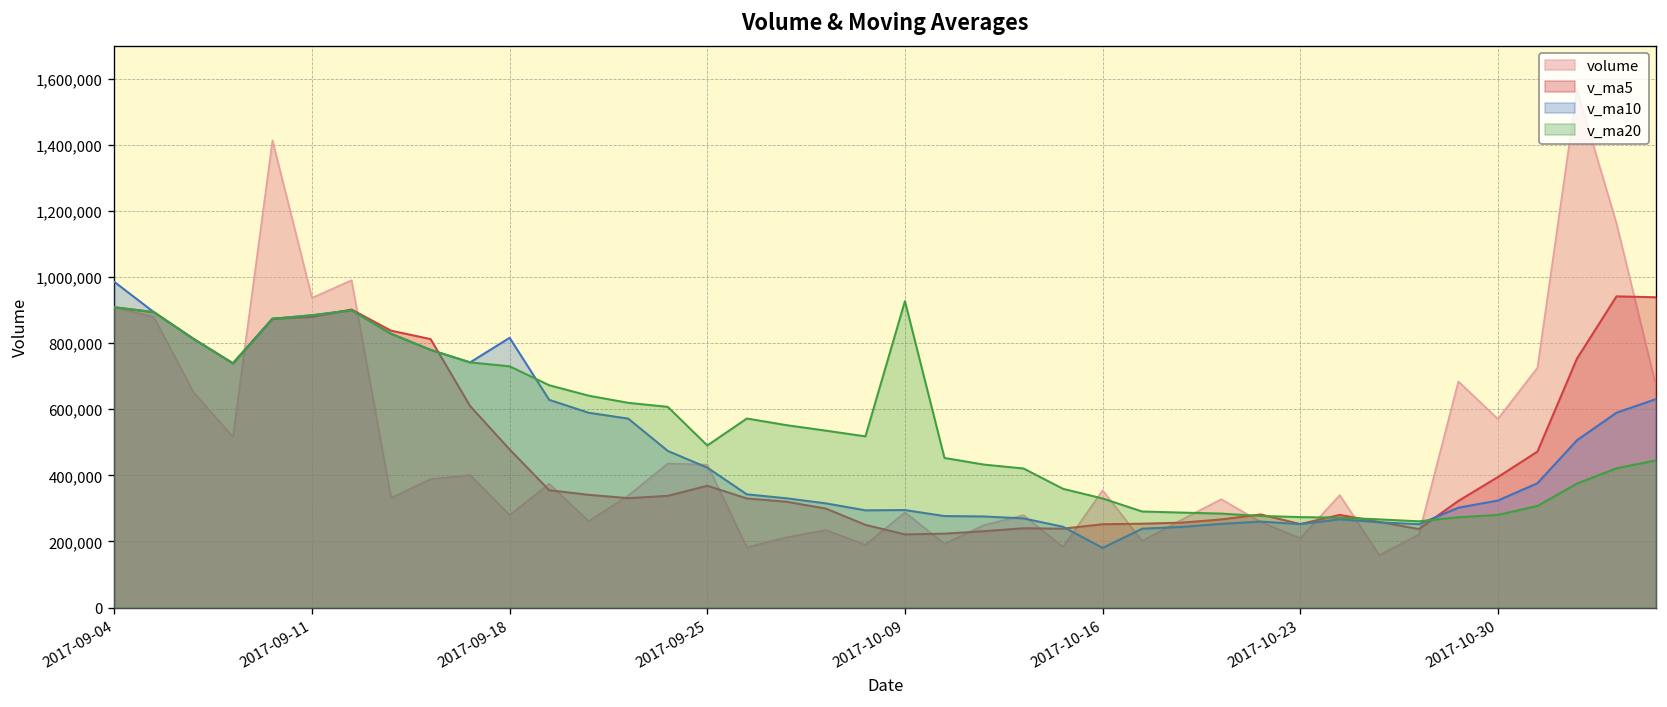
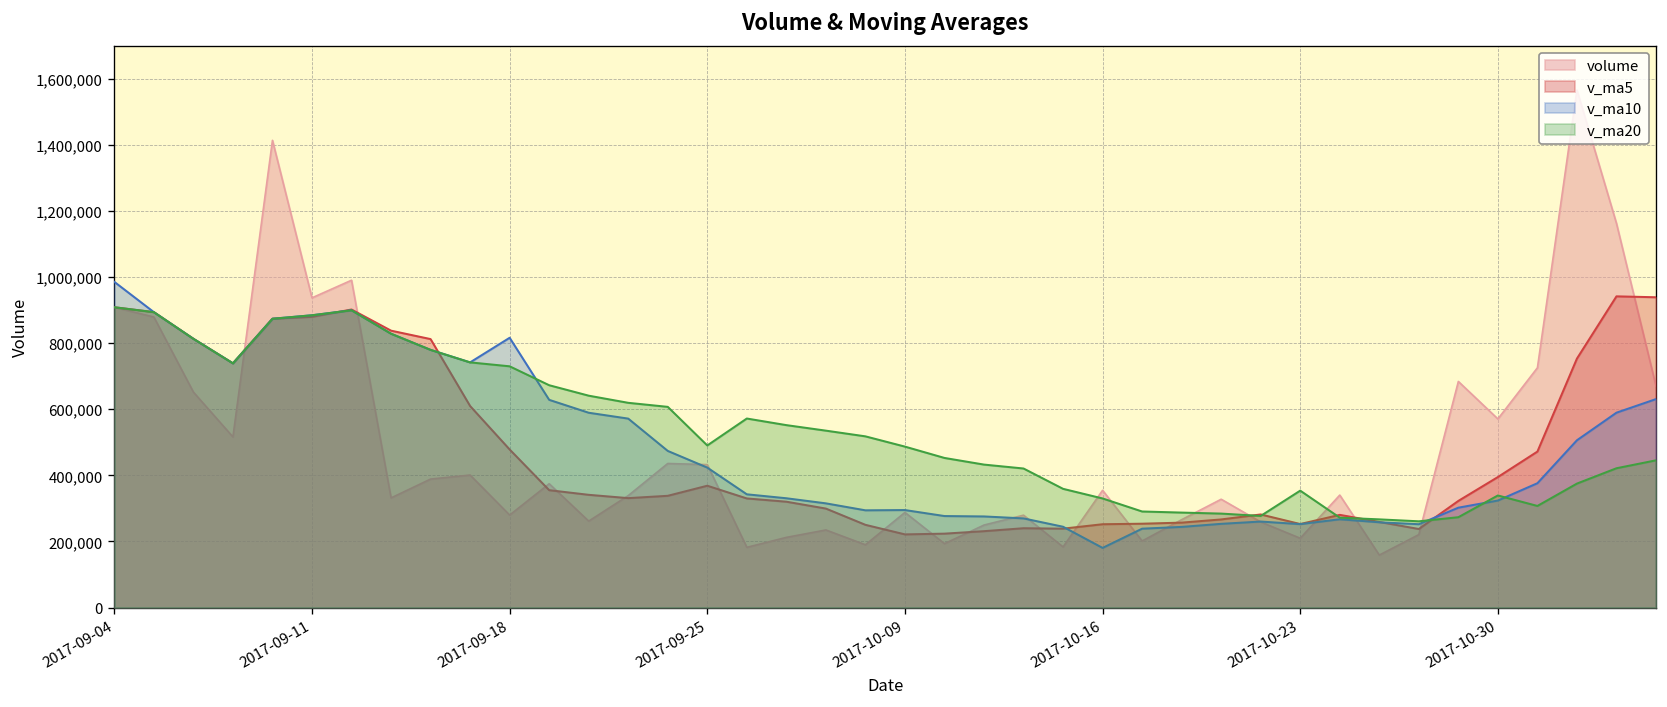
v_ma20, 2017-10-09: 930,000 -> 490,000
v_ma20, 2017-10-23: 270,000 -> 350,000
v_ma20, 2017-10-30: 280,000 -> 340,000
